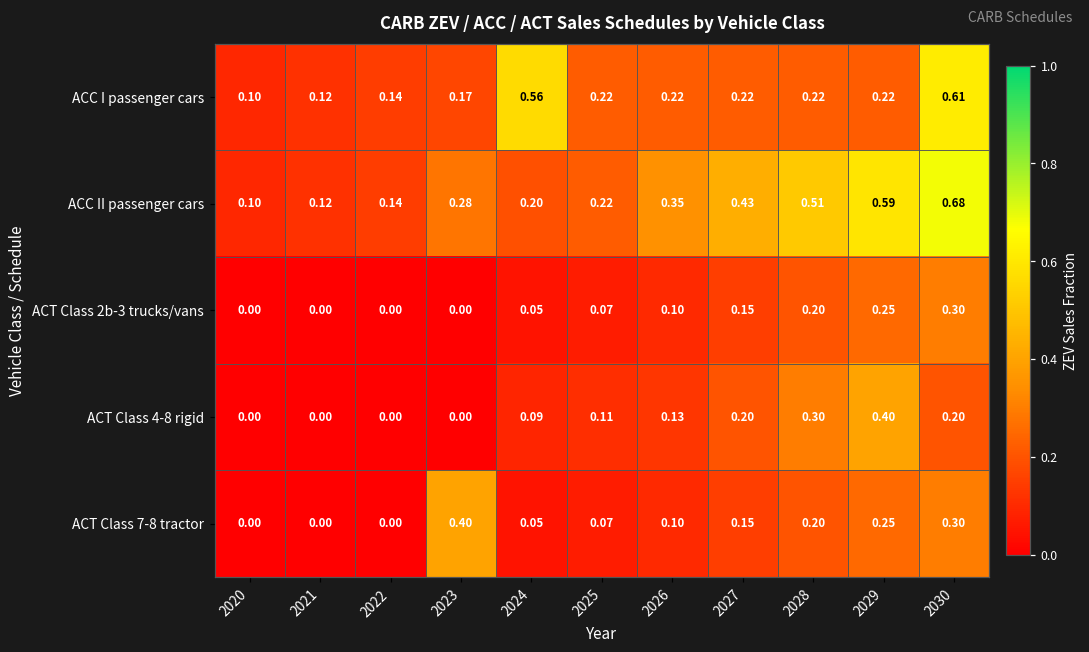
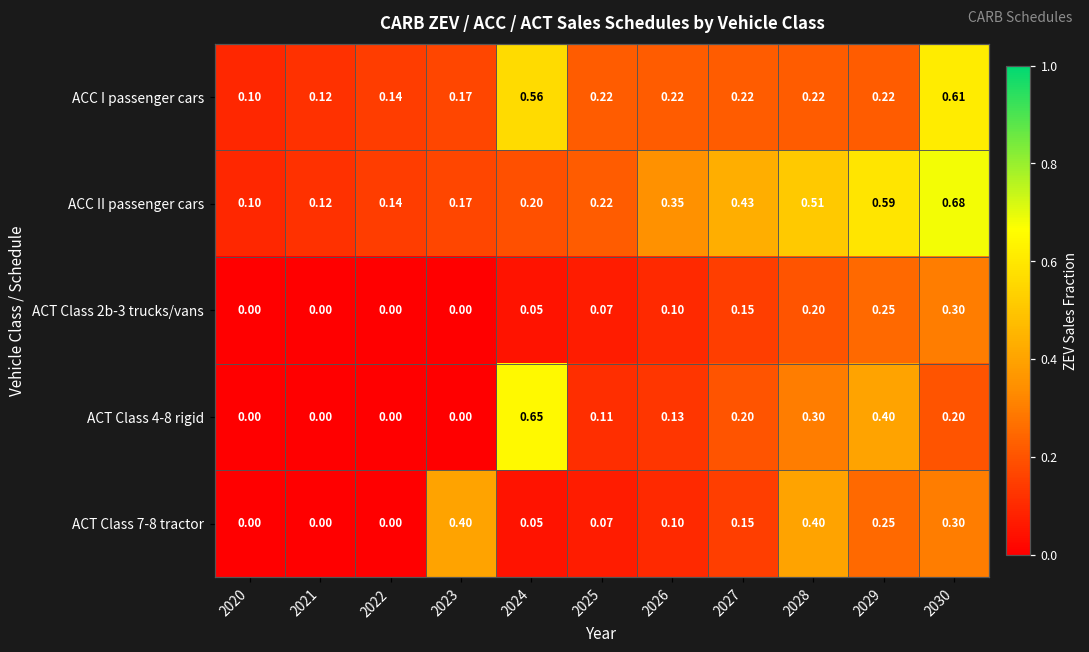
ACC II passenger cars, 2023: 0.28 -> 0.17
ACT Class 4-8 rigid, 2024: 0.09 -> 0.65
ACT Class 7-8 tractor, 2028: 0.20 -> 0.40
